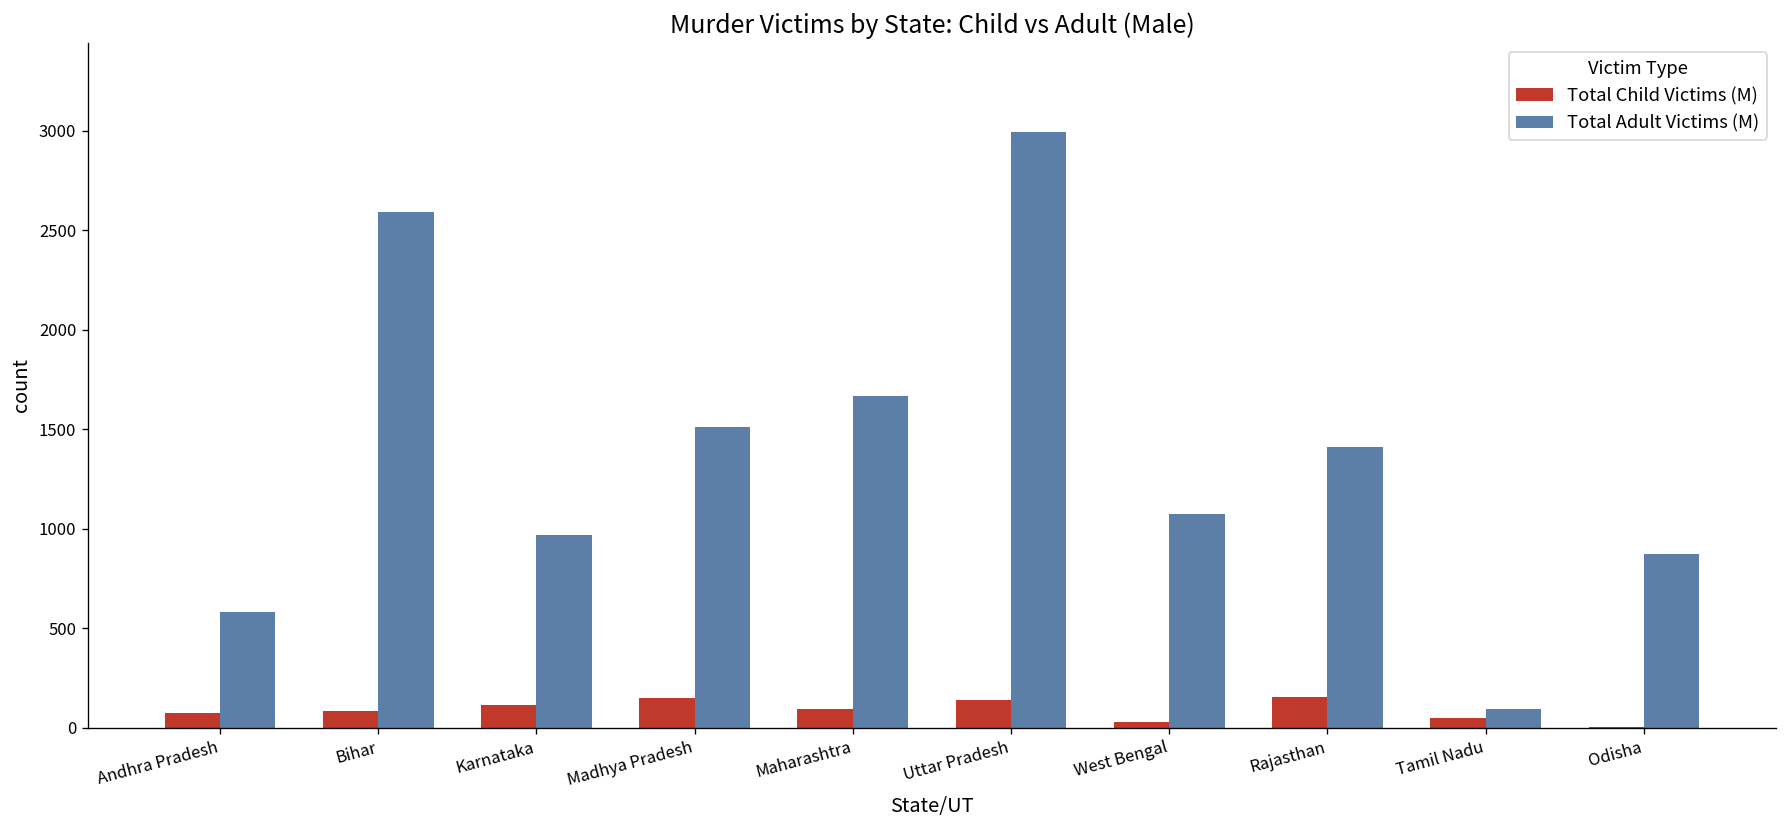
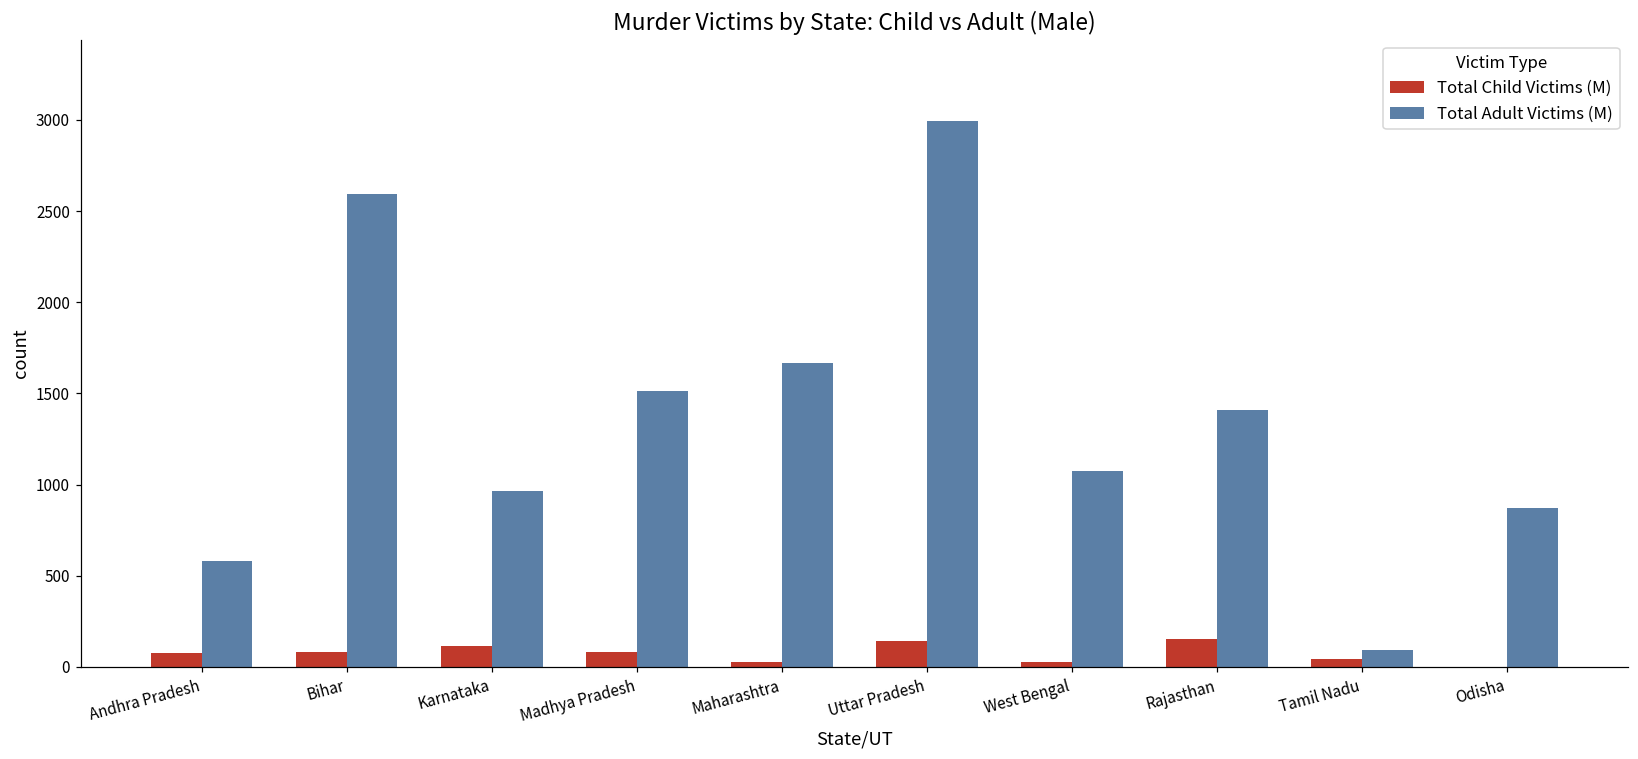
Total Child Victims (M), Madhya Pradesh: 150 -> 80
Total Child Victims (M), Maharashtra: 90 -> 30
